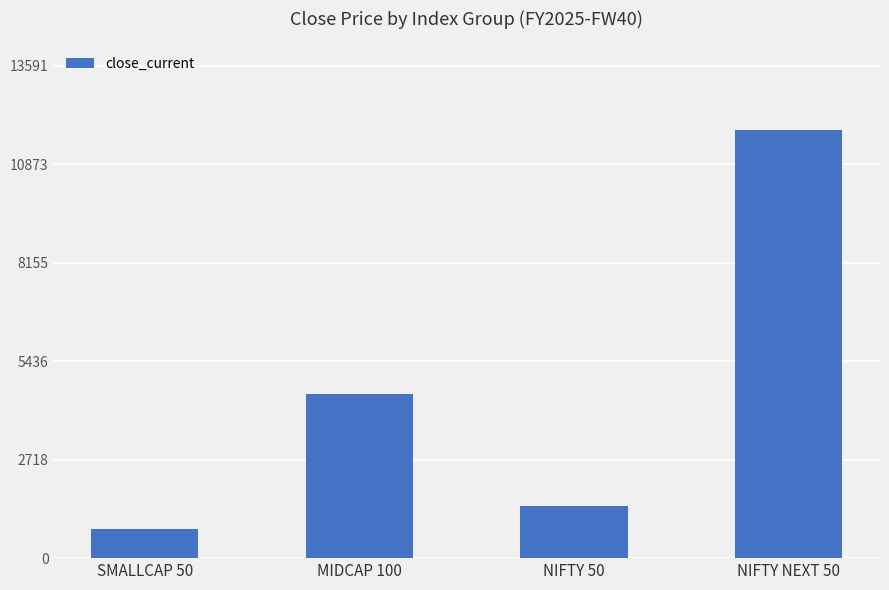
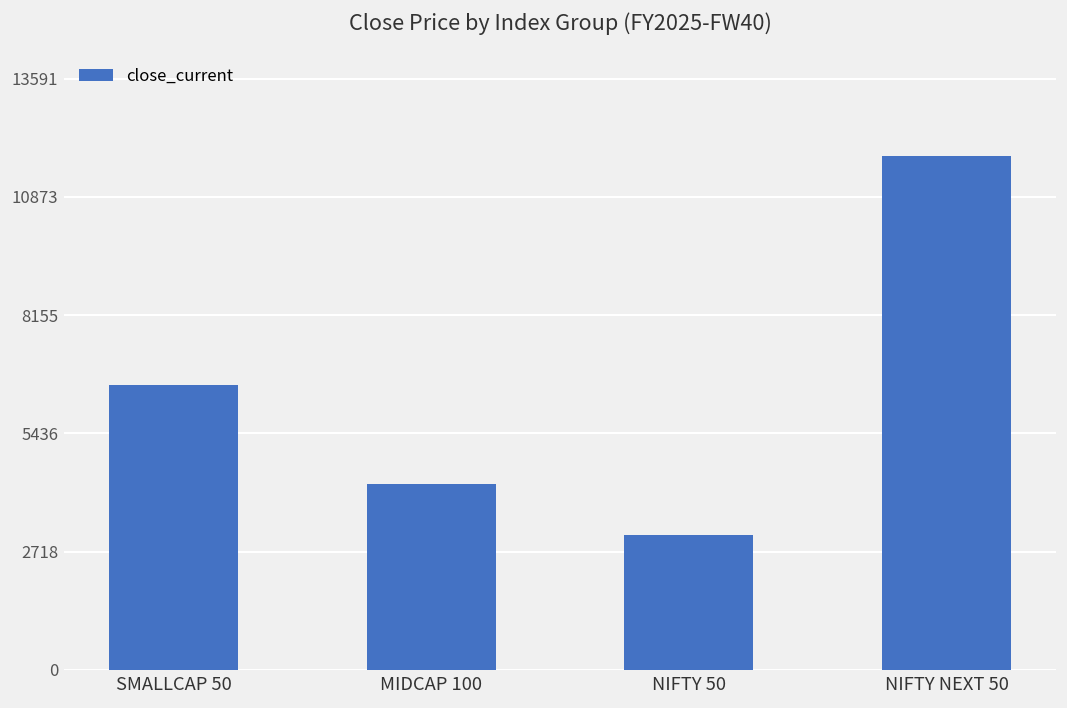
SMALLCAP 50: 800 -> 6500
MIDCAP 100: 4500 -> 4300
NIFTY 50: 1400 -> 3100
